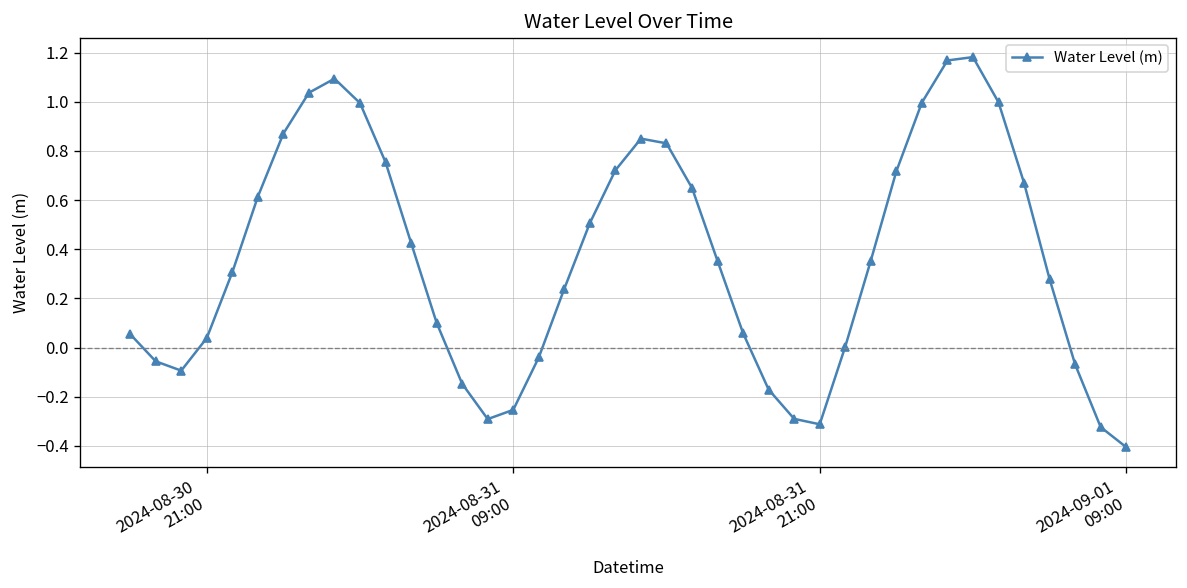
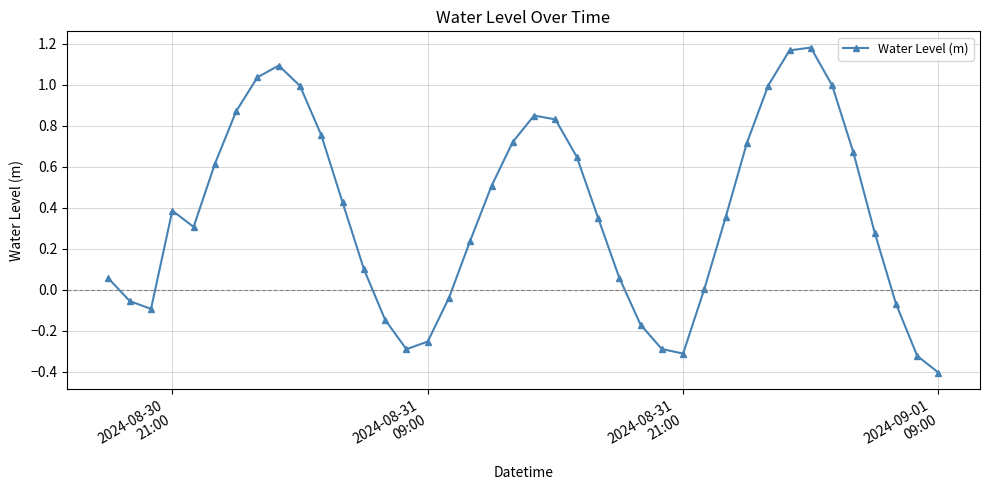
2024-08-30 21:00: 0.04 -> 0.39
